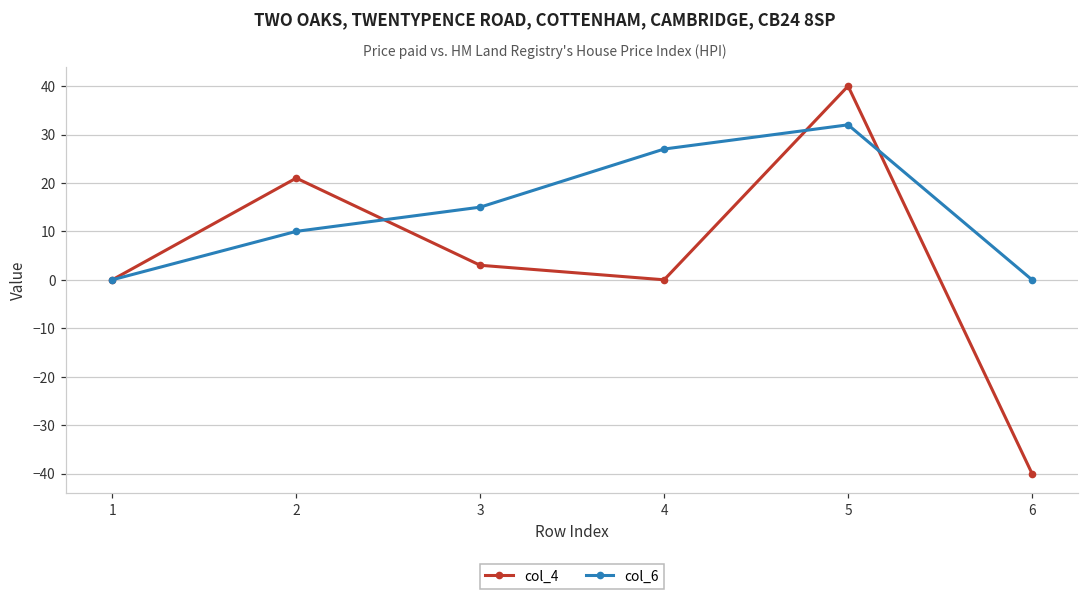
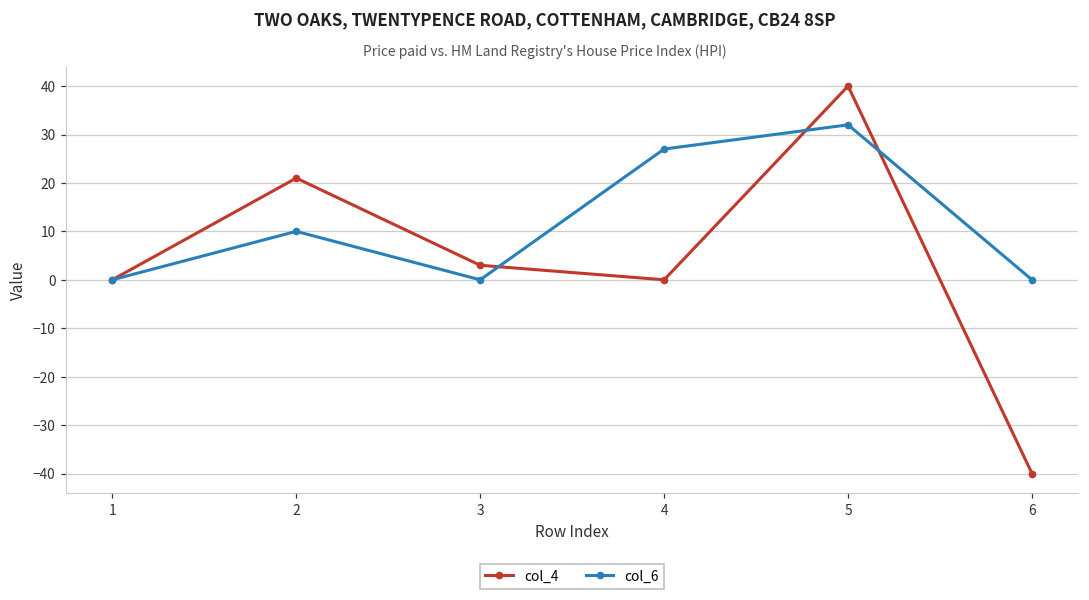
col_6, 3: 15 -> 0
